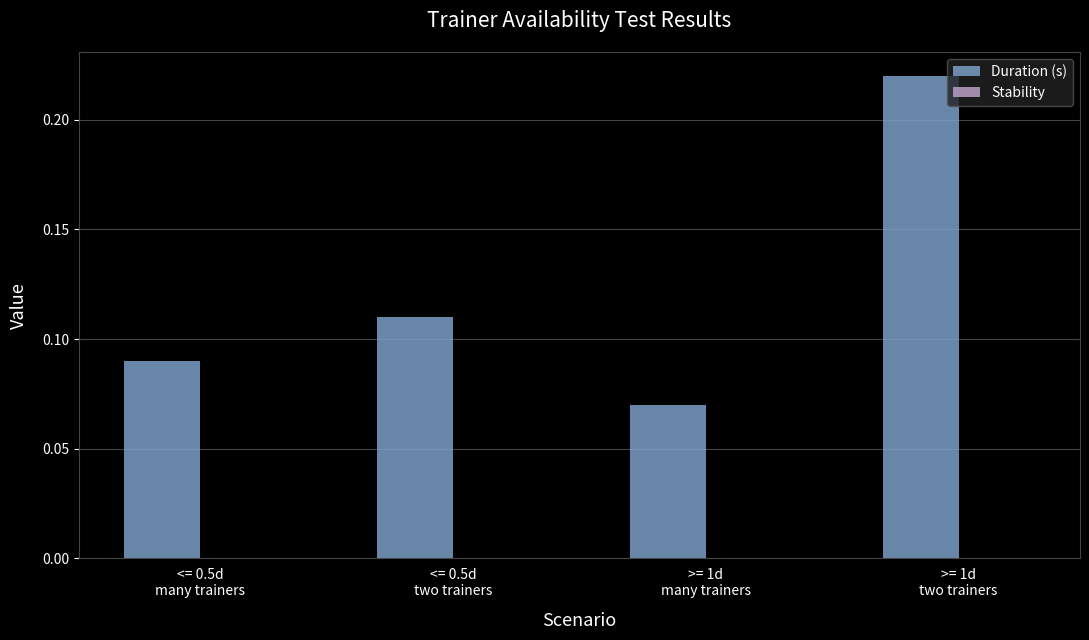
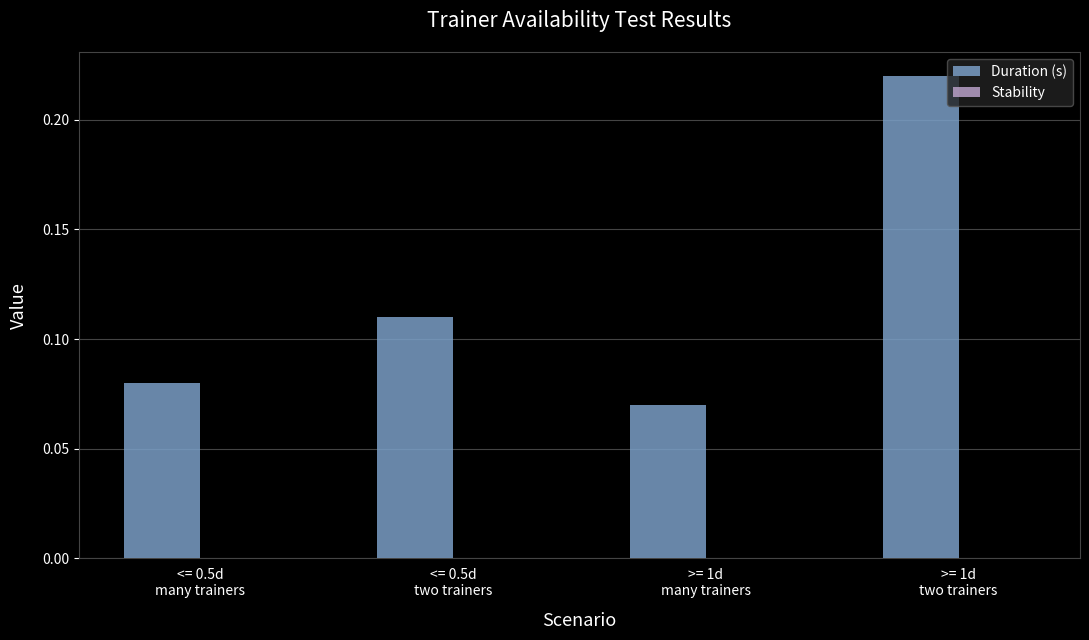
Duration (s), <= 0.5d many trainers: 0.09 -> 0.08
